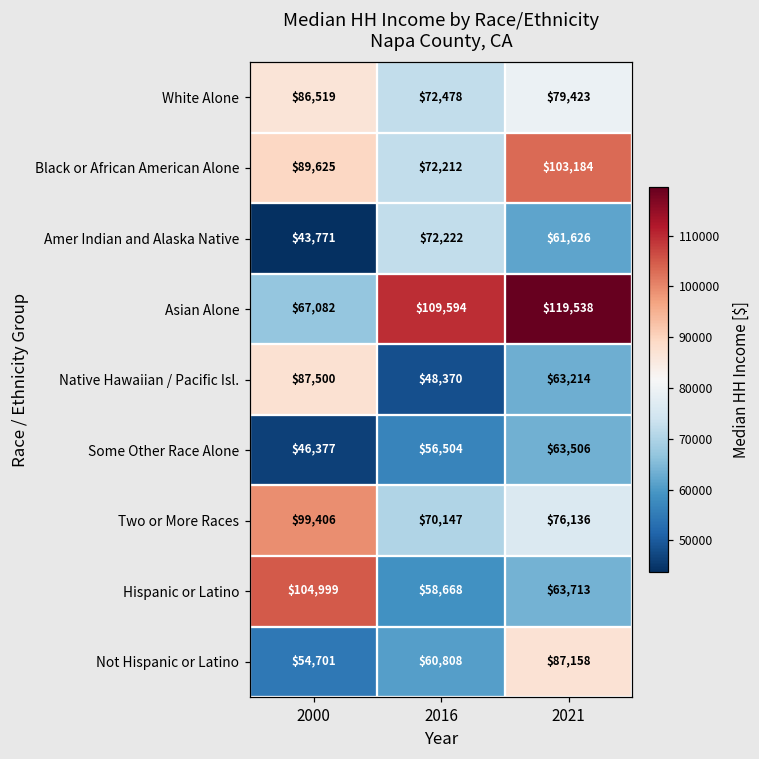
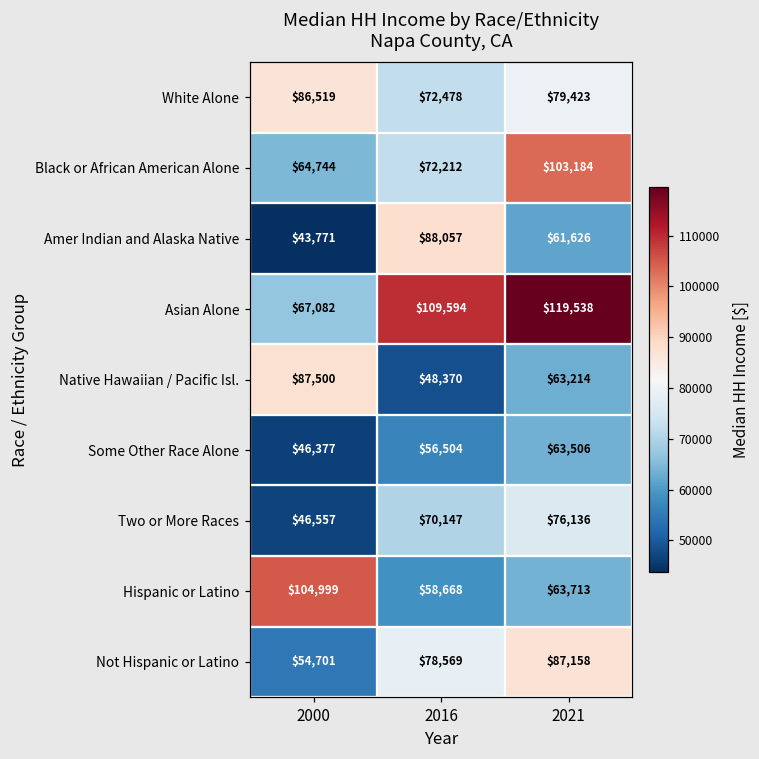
Black or African American Alone, 2000: $89,625 -> $64,744
Amer Indian and Alaska Native, 2016: $72,222 -> $88,057
Two or More Races, 2000: $99,406 -> $46,557
Not Hispanic or Latino, 2016: $60,808 -> $78,569
